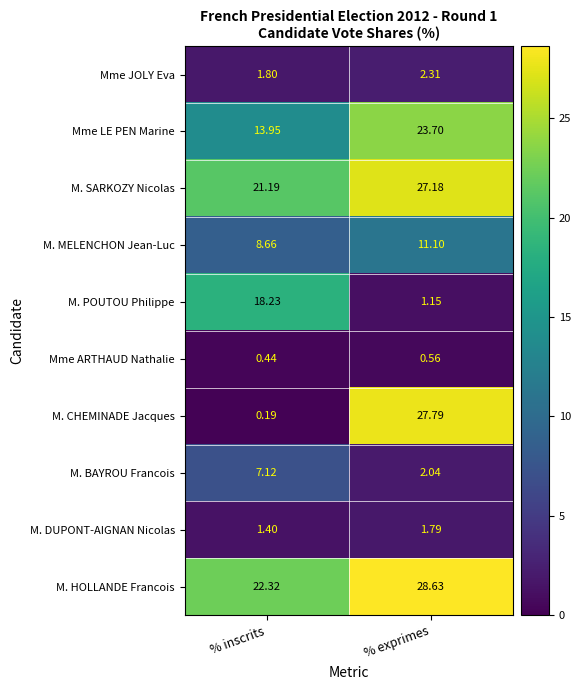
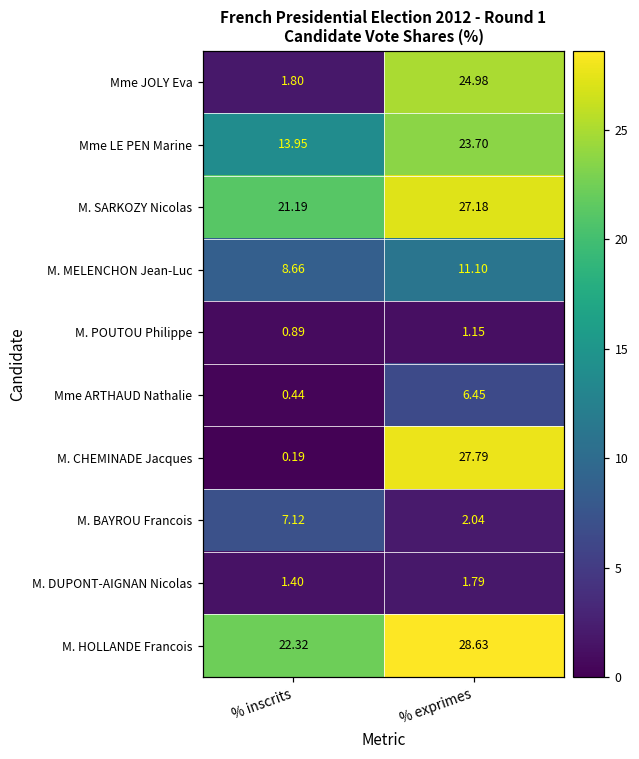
Mme JOLY Eva, % exprimes: 2.31 -> 24.98
M. POUTOU Philippe, % inscrits: 18.23 -> 0.89
Mme ARTHAUD Nathalie, % exprimes: 0.56 -> 6.45
